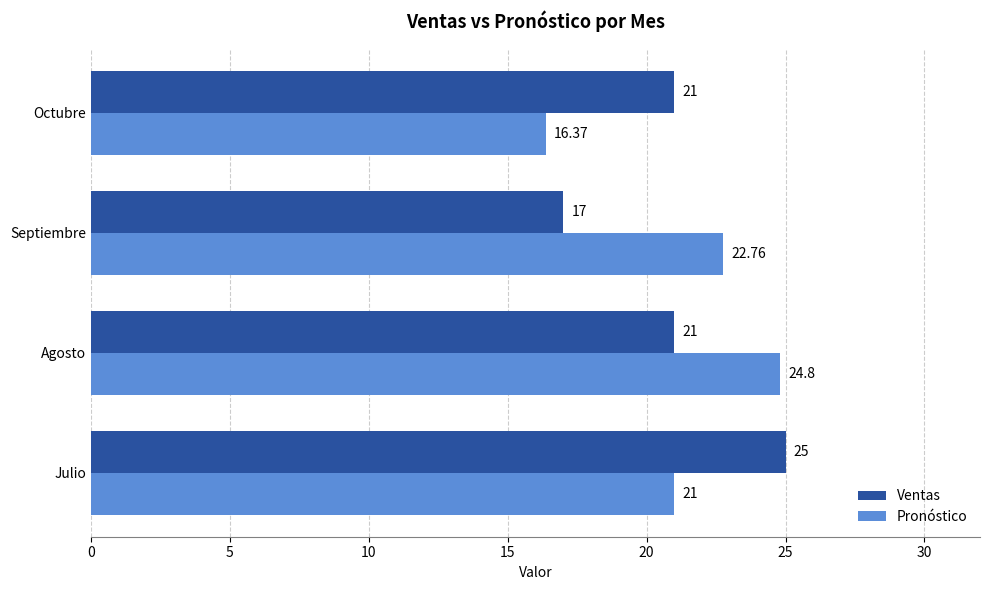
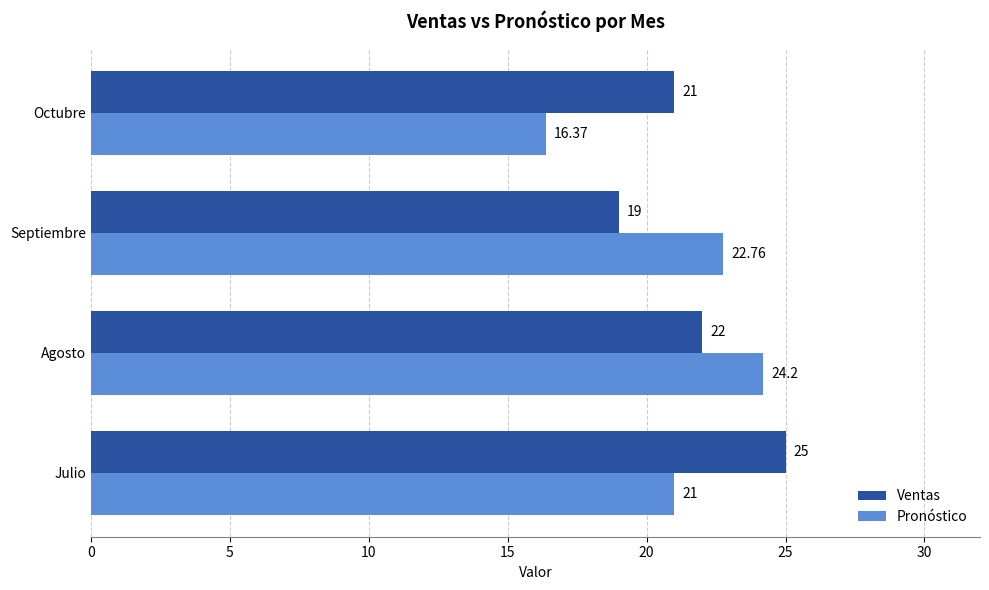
Ventas, Septiembre: 17 -> 19
Ventas, Agosto: 21 -> 22
Pronóstico, Agosto: 24.8 -> 24.2
